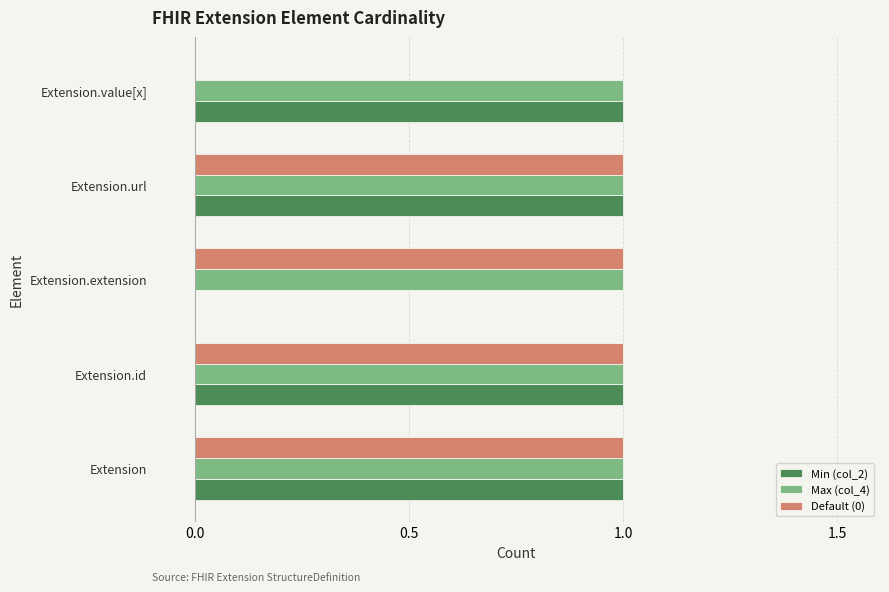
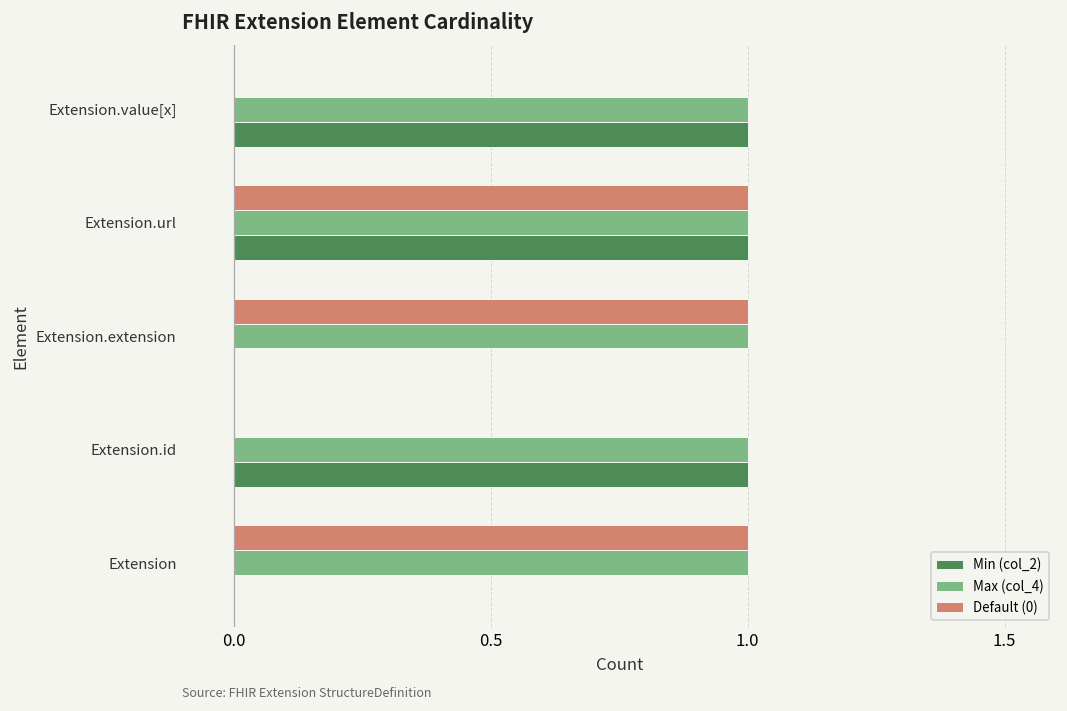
Default (0), Extension.id: 1 -> 0
Min (col_2), Extension: 1 -> 0
